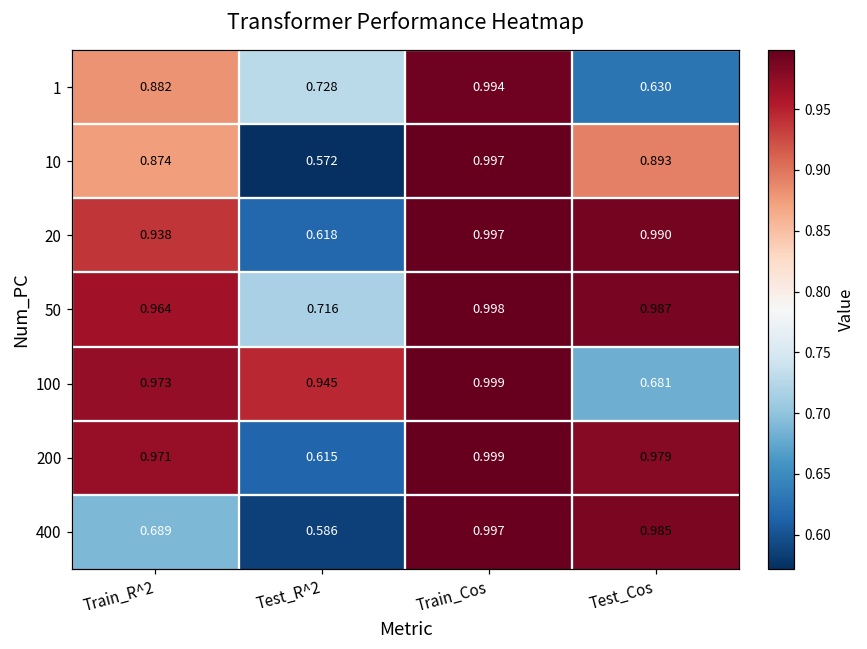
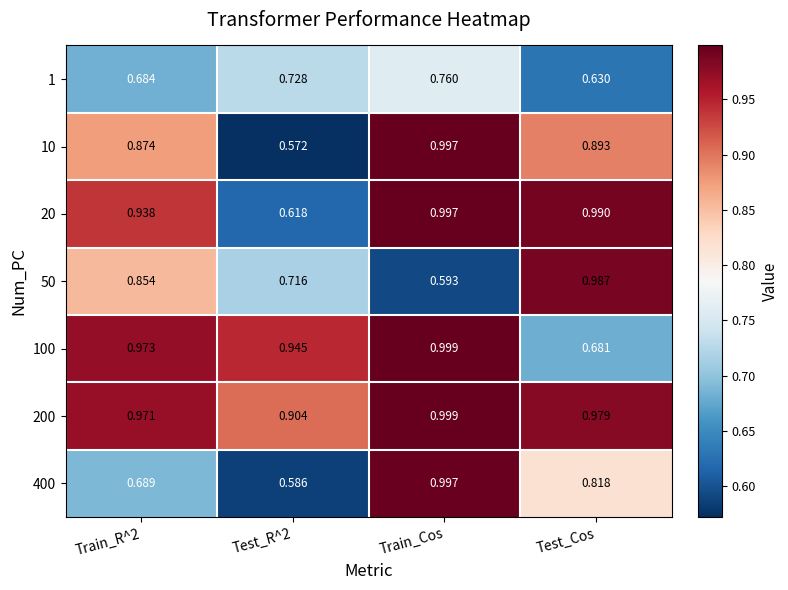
1, Train_R^2: 0.882 -> 0.684
1, Train_Cos: 0.994 -> 0.760
50, Train_R^2: 0.964 -> 0.854
50, Train_Cos: 0.998 -> 0.593
200, Test_R^2: 0.615 -> 0.904
400, Test_Cos: 0.985 -> 0.818
